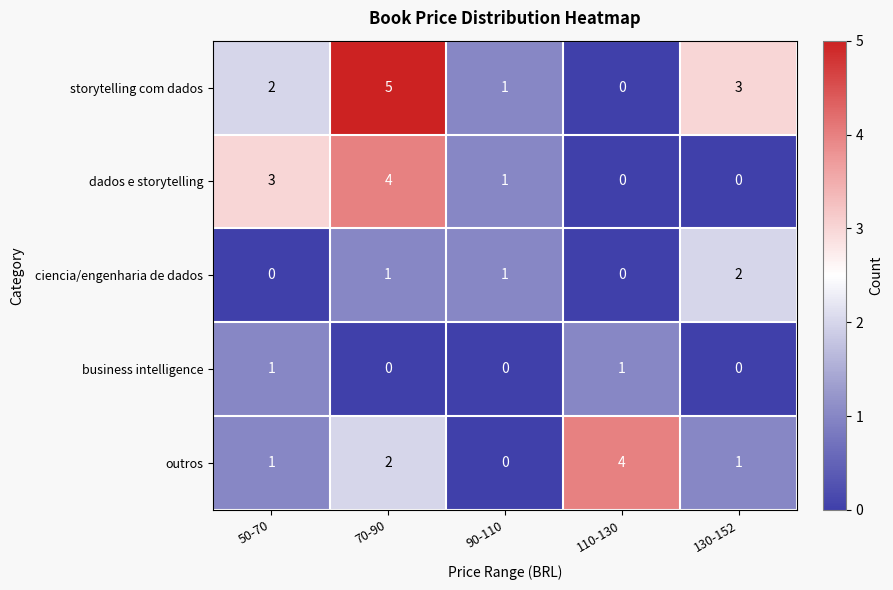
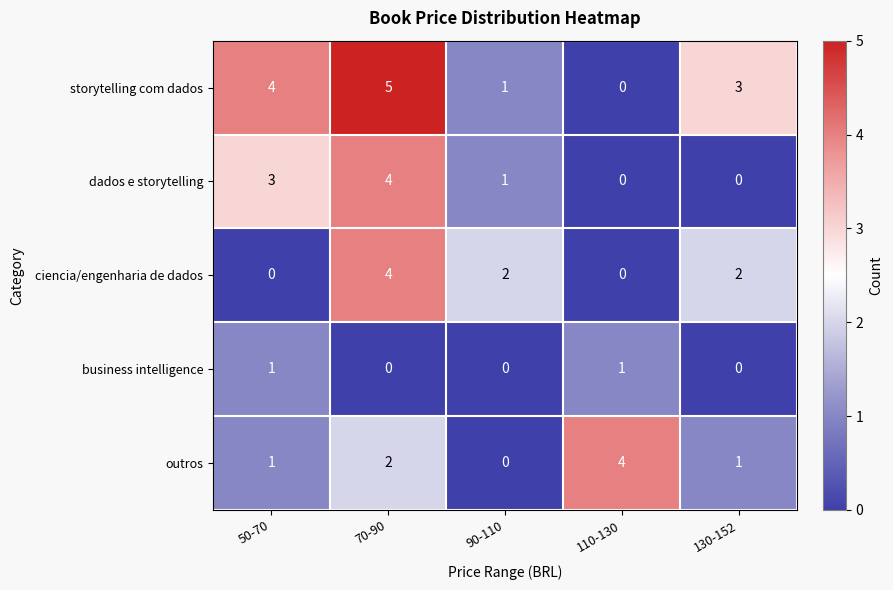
storytelling com dados, 50-70: 2 -> 4
ciencia/engenharia de dados, 70-90: 1 -> 4
ciencia/engenharia de dados, 90-110: 1 -> 2
